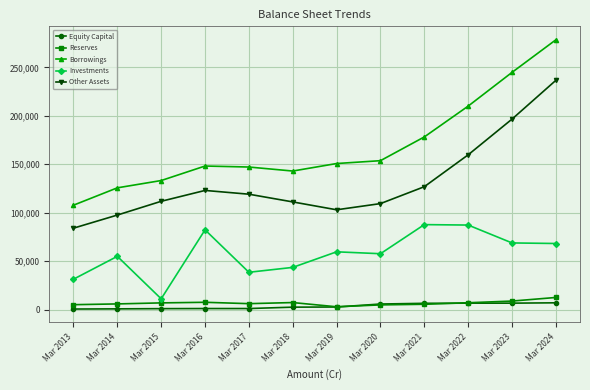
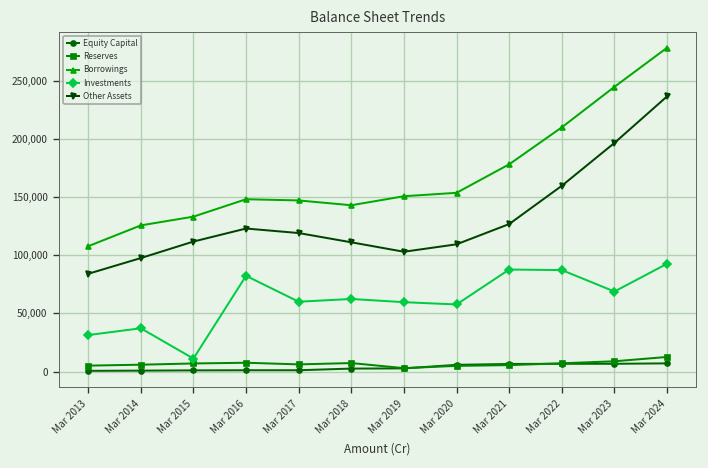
Investments, Mar 2014: 60,000 -> 40,000
Investments, Mar 2017: 40,000 -> 60,000
Investments, Mar 2018: 40,000 -> 60,000
Investments, Mar 2024: 70,000 -> 90,000
